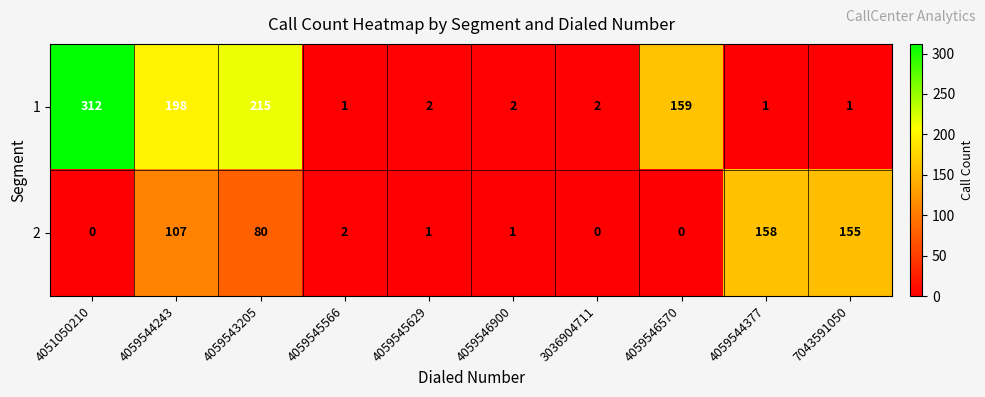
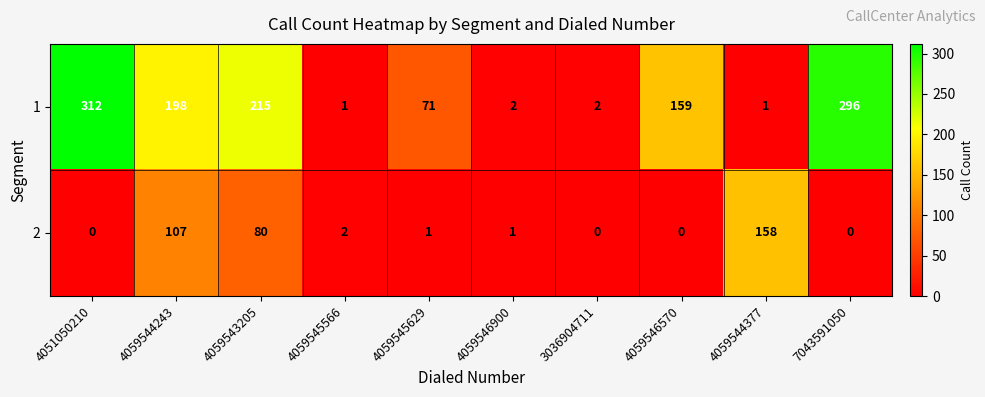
1, 4059545629: 2 -> 71
1, 7043591050: 1 -> 296
2, 7043591050: 155 -> 0
